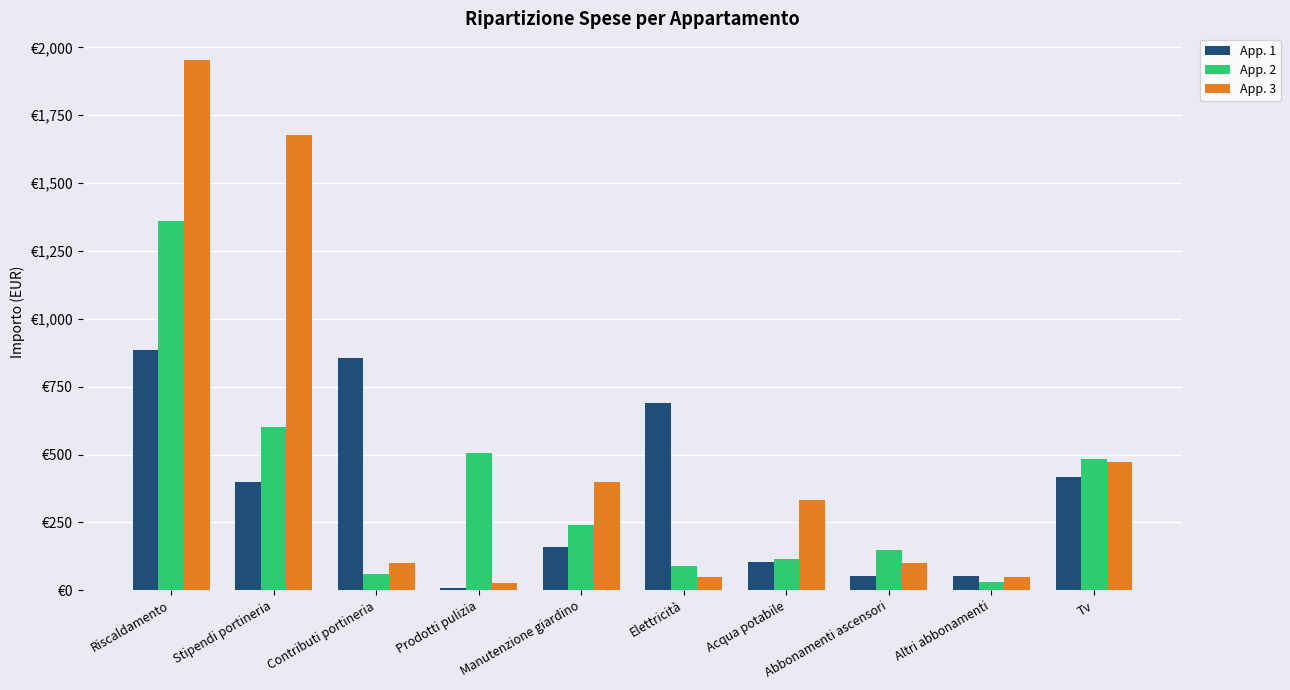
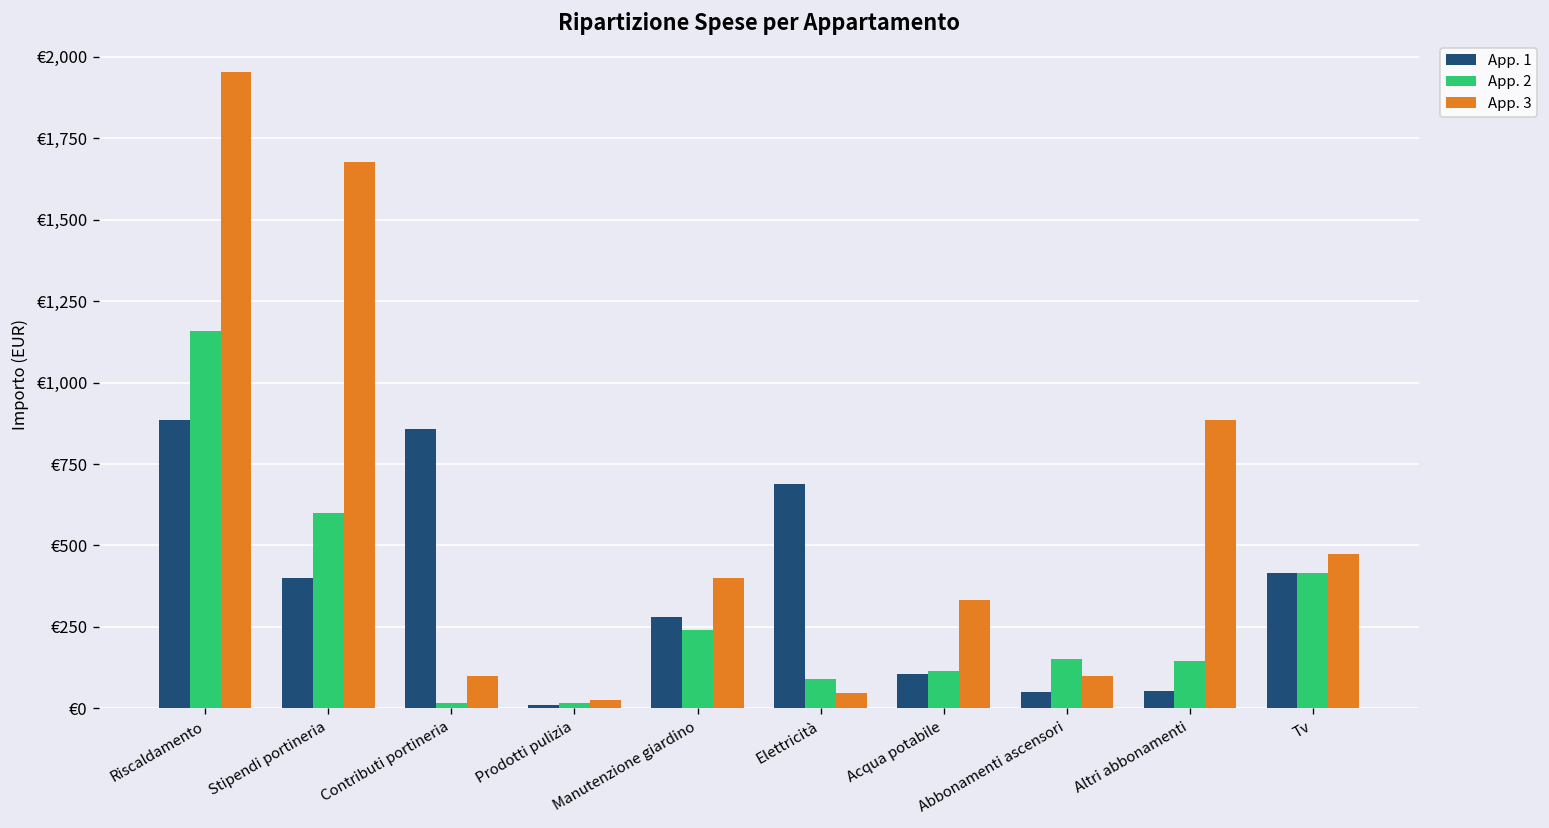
App. 2, Riscaldamento: €1,360 -> €1,160
App. 2, Contributi portineria: €60 -> €20
App. 2, Prodotti pulizia: €510 -> €20
App. 1, Manutenzione giardino: €160 -> €280
App. 2, Altri abbonamenti: €30 -> €140
App. 3, Altri abbonamenti: €50 -> €880
App. 2, Tv: €480 -> €420
